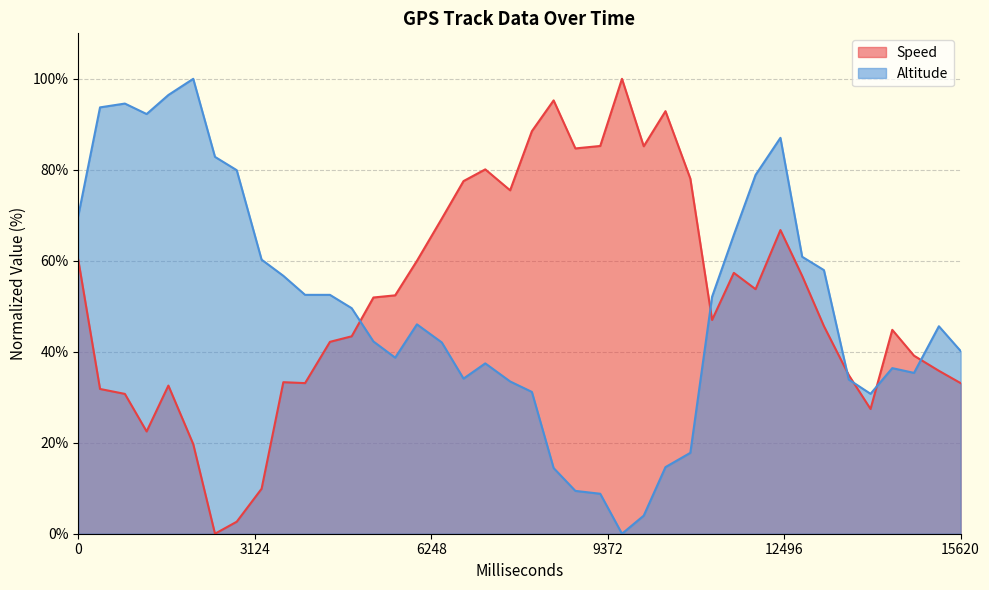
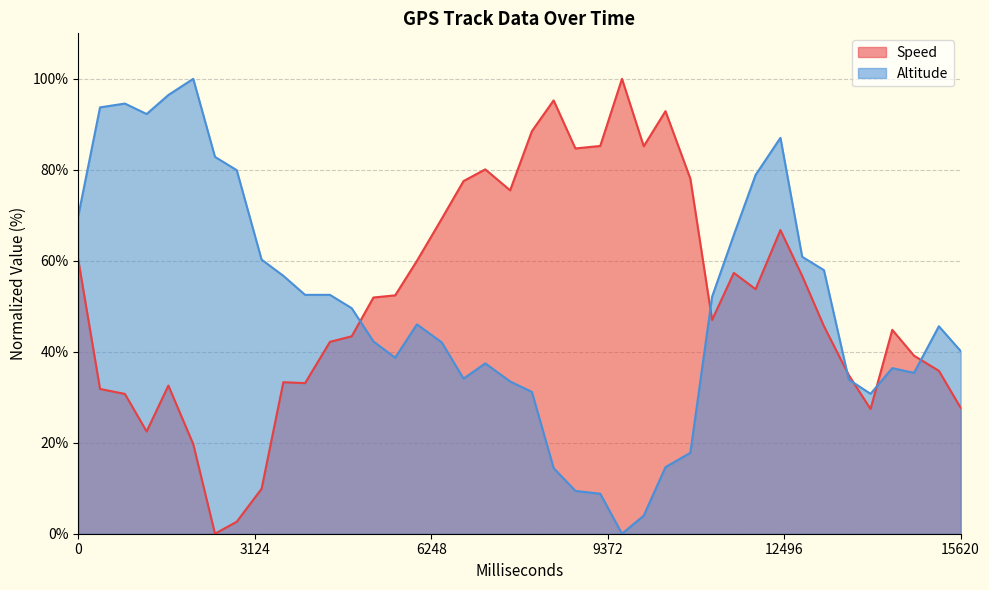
Speed, 15620: 33% -> 28%
